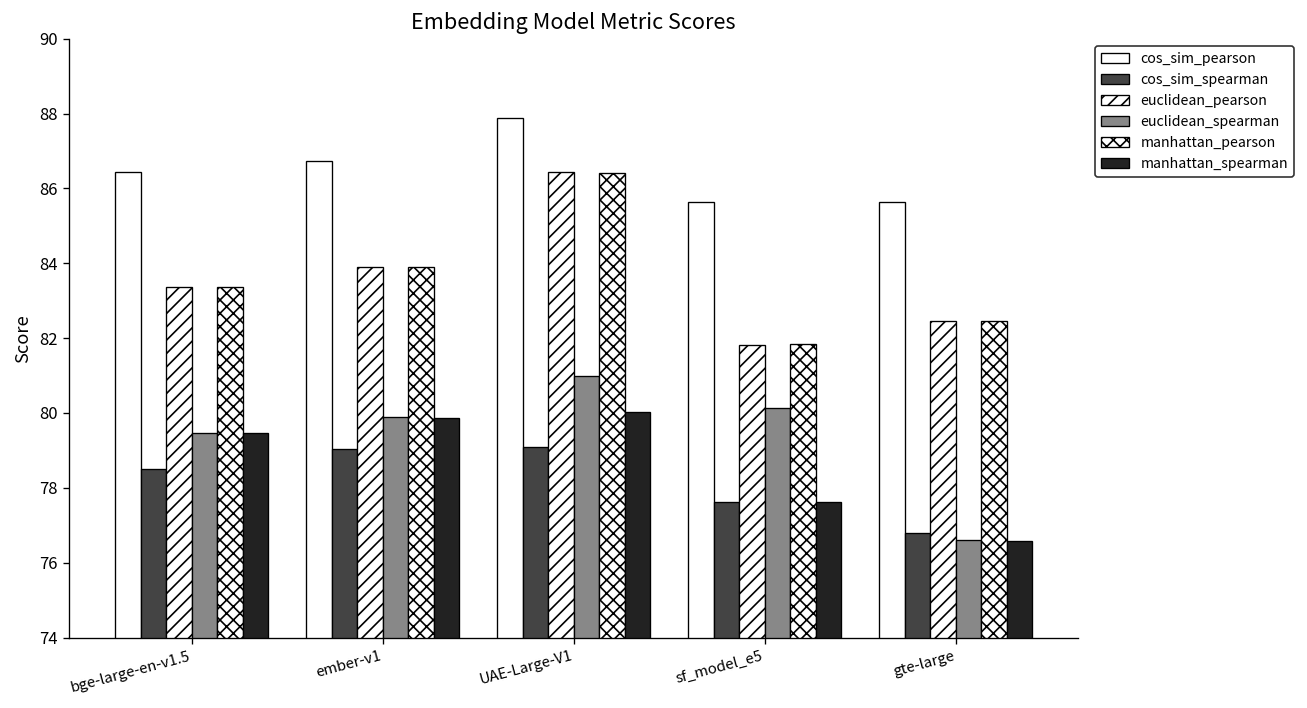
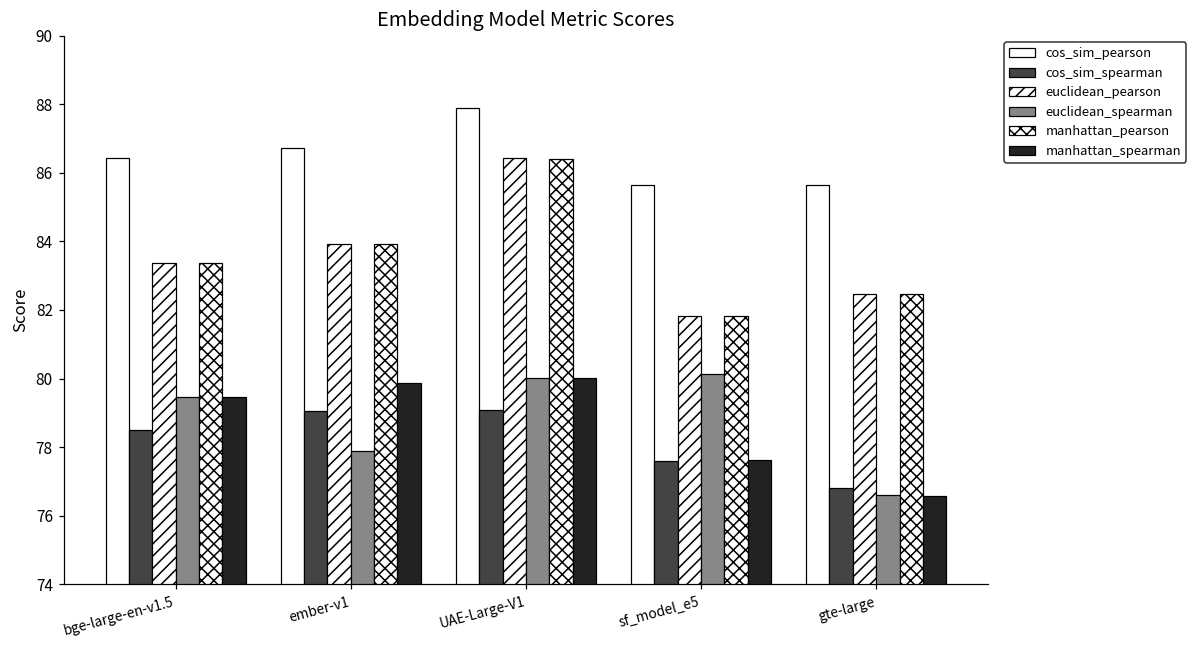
euclidean_spearman, ember-v1: 79.9 -> 77.9
euclidean_spearman, UAE-Large-V1: 81.0 -> 80.0
